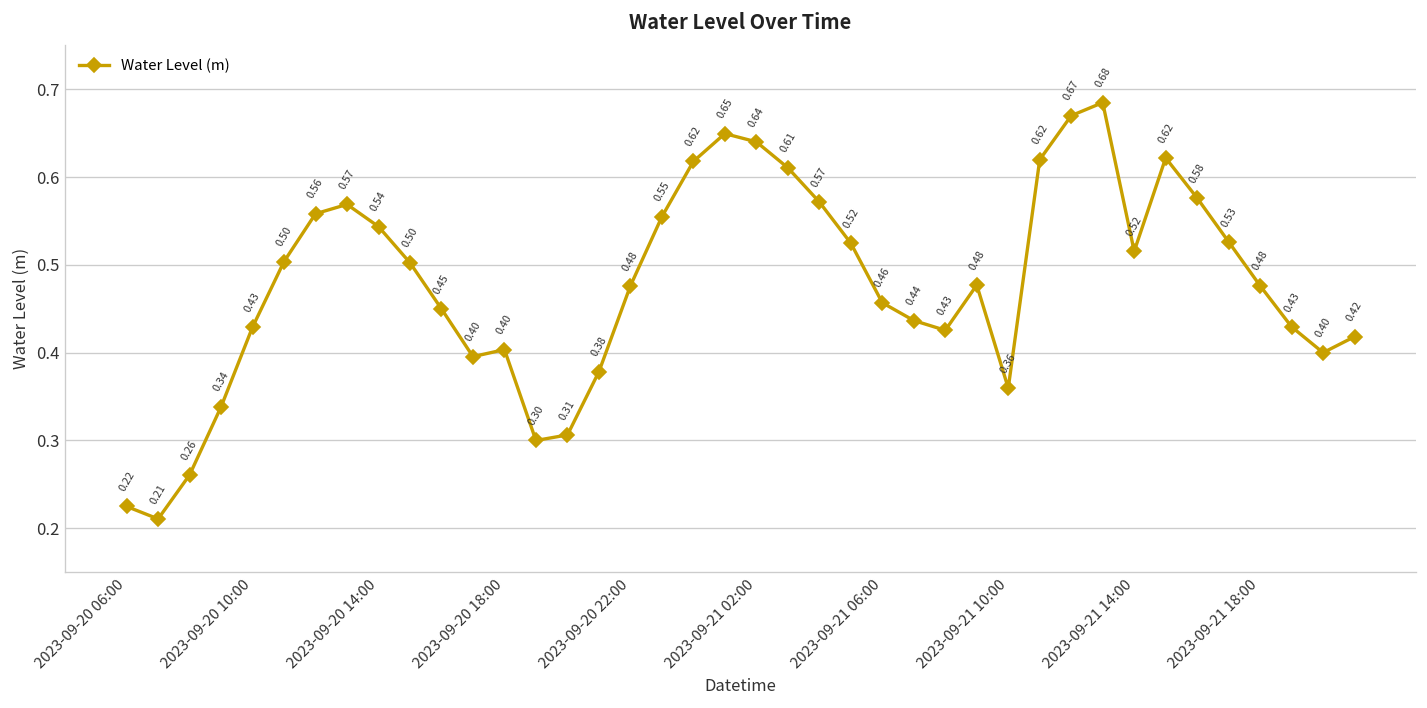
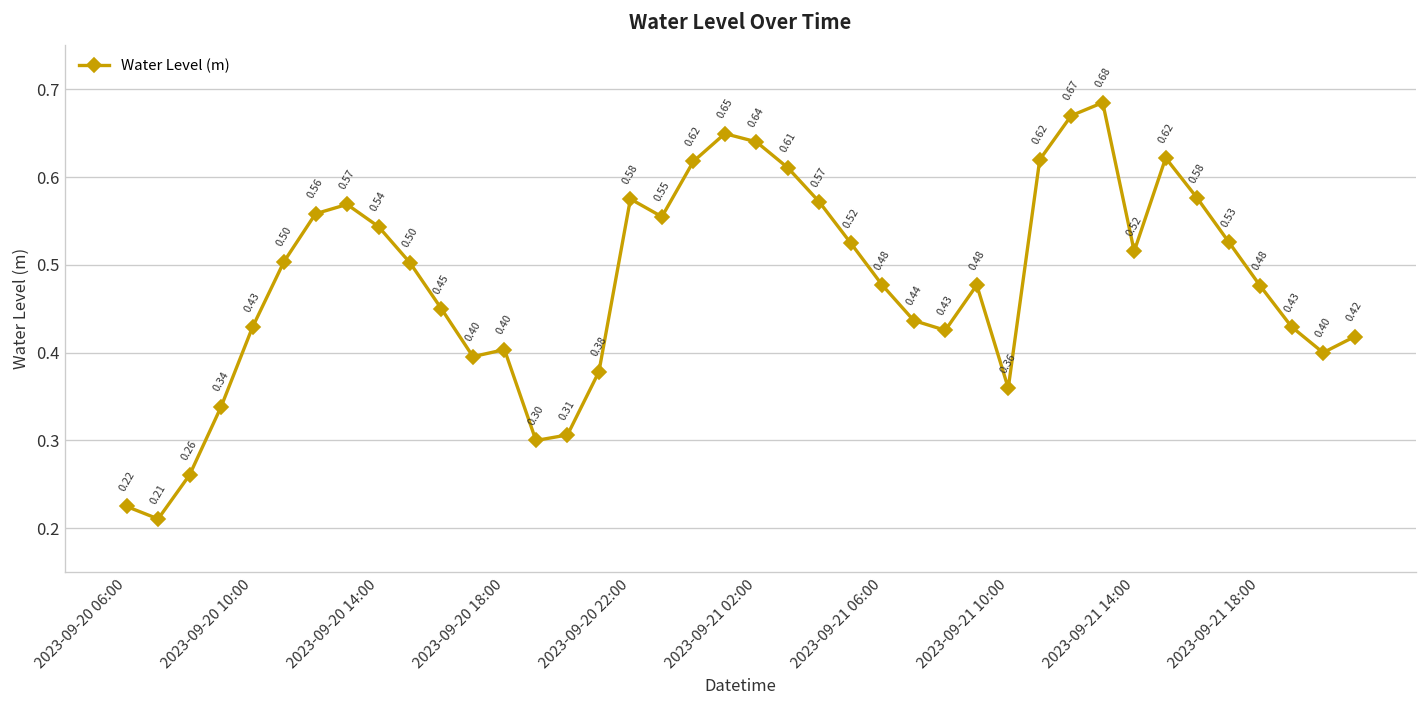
2023-09-20 22:00: 0.48 -> 0.58
2023-09-21 06:00: 0.46 -> 0.48
